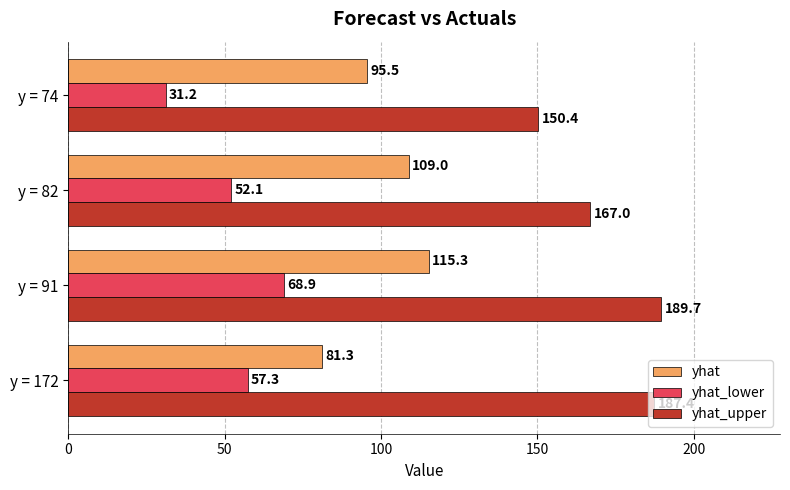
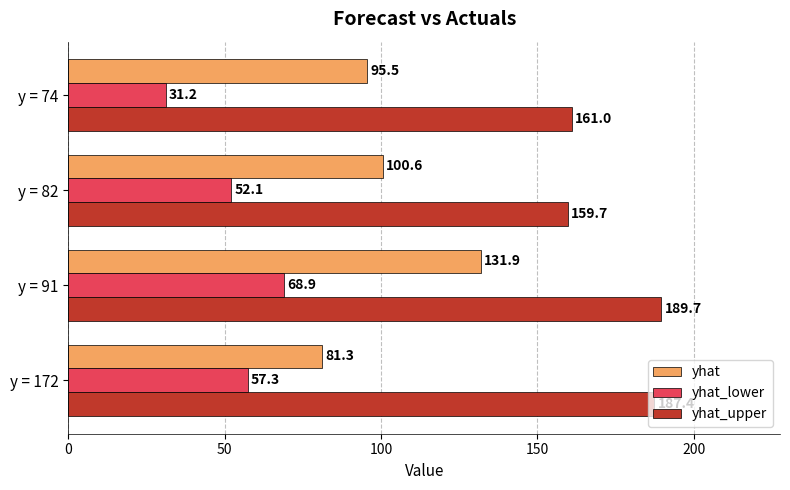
yhat_upper, y = 74: 150.4 -> 161.0
yhat, y = 82: 109.0 -> 100.6
yhat_upper, y = 82: 167.0 -> 159.7
yhat, y = 91: 115.3 -> 131.9
